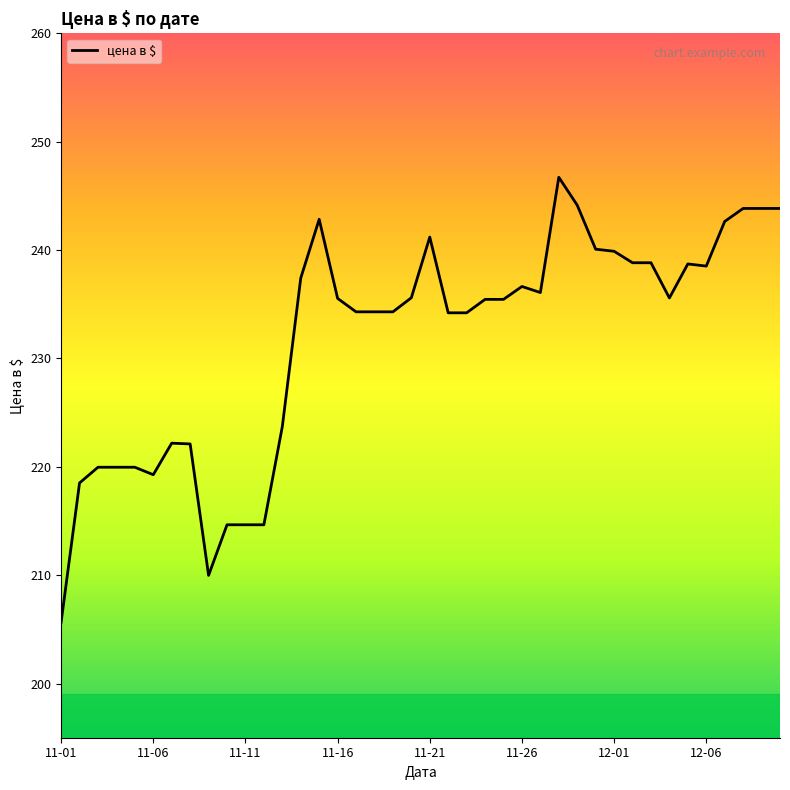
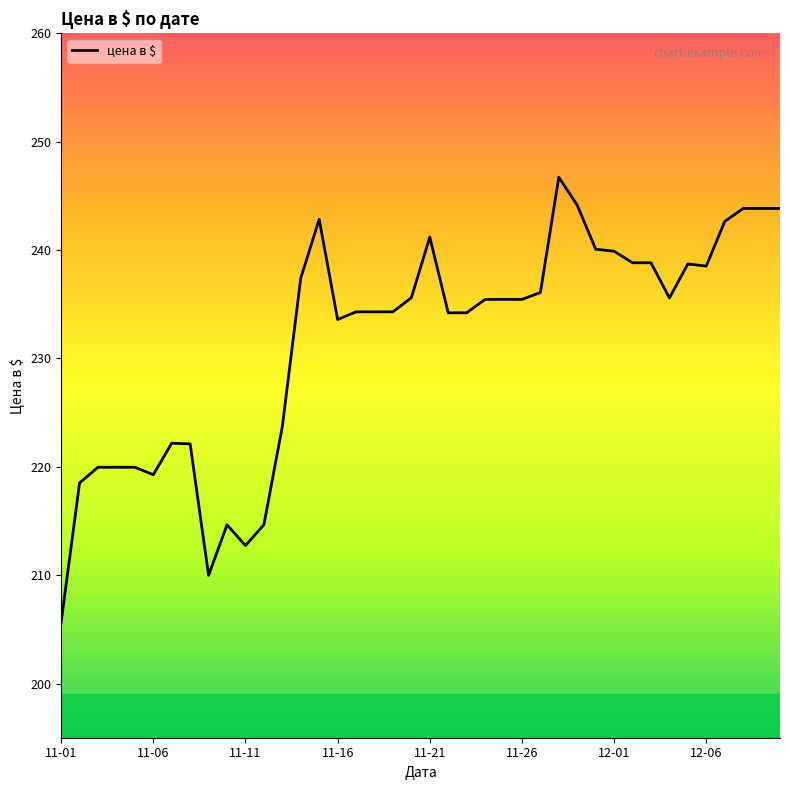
11-11: 214.7 -> 212.7
11-16: 235.5 -> 233.6
11-26: 236.6 -> 235.5
